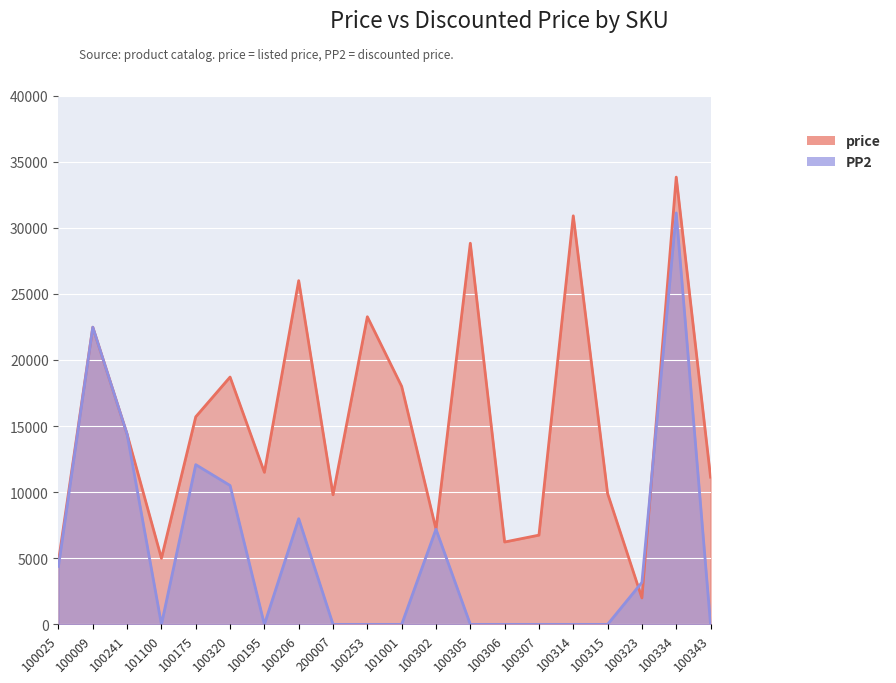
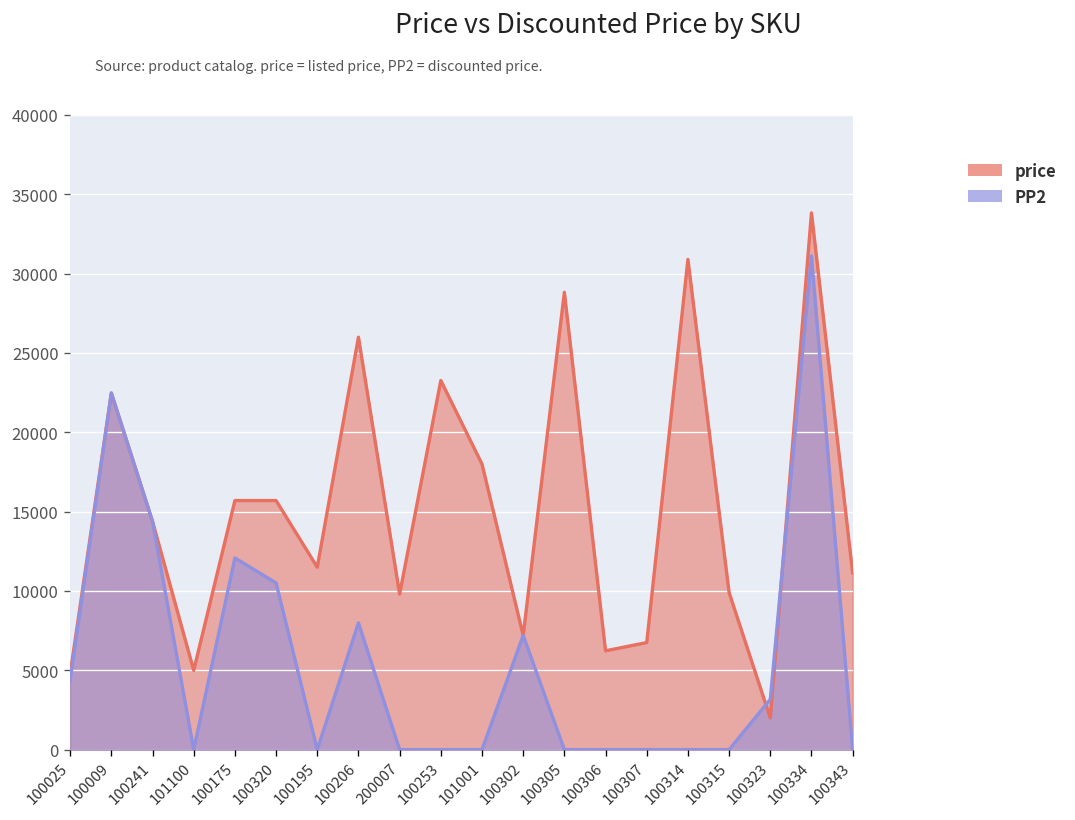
price, 100320: 18700 -> 15700
